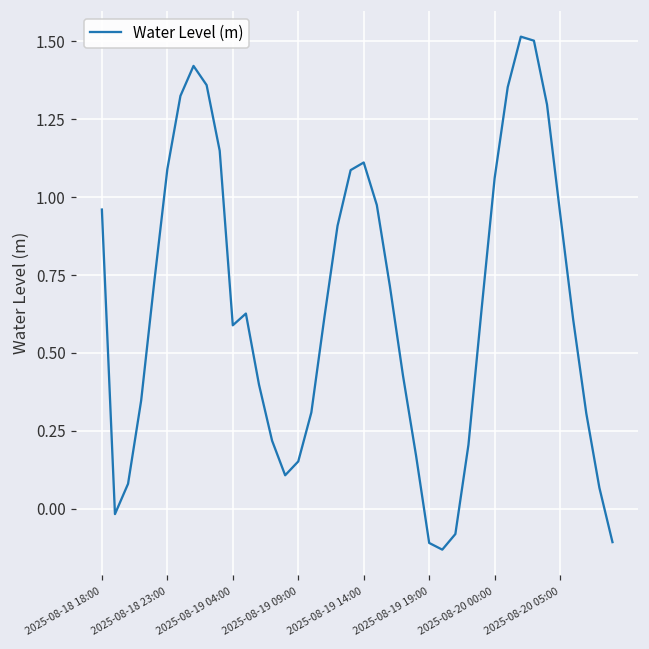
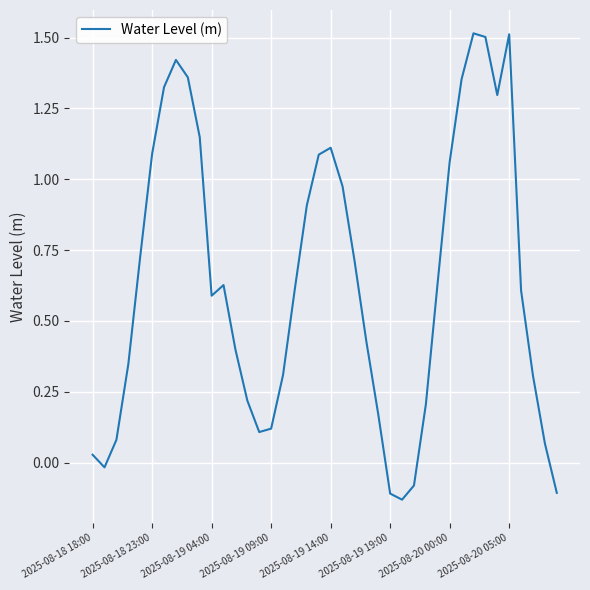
2025-08-18 18:00: 0.96 -> 0.03
2025-08-19 09:00: 0.15 -> 0.12
2025-08-20 05:00: 0.95 -> 1.51
